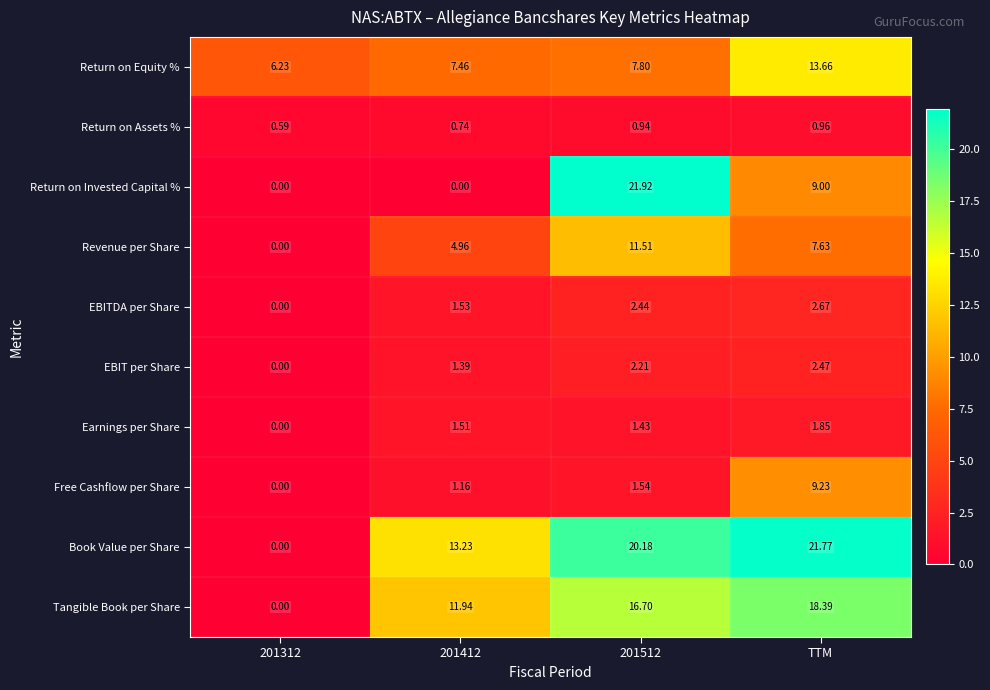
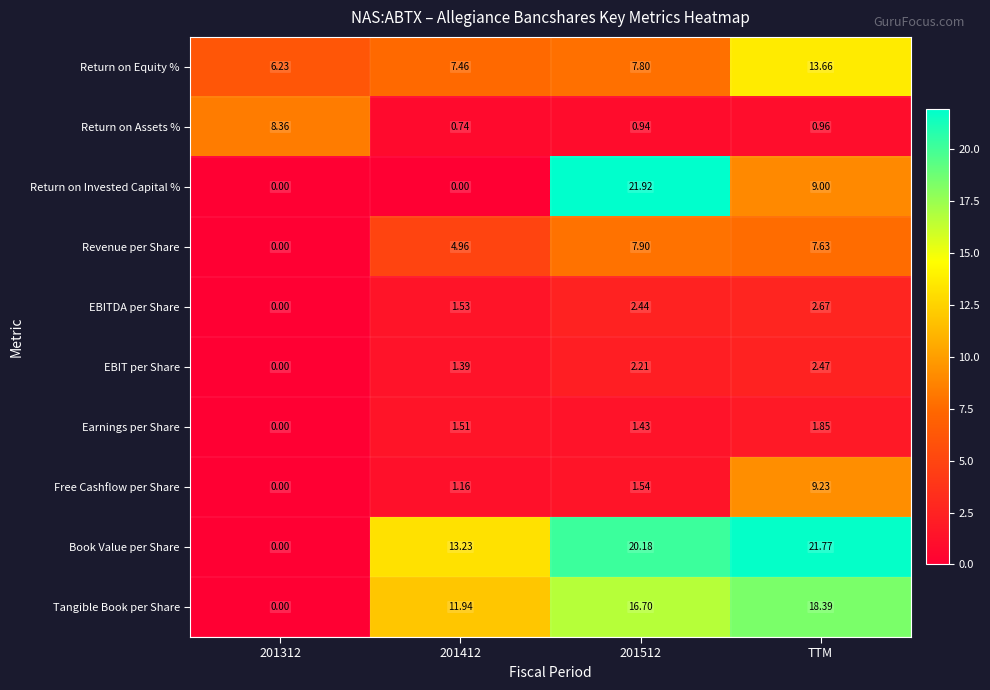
Return on Assets %, 201312: 0.59 -> 8.36
Revenue per Share, 201512: 11.51 -> 7.90
